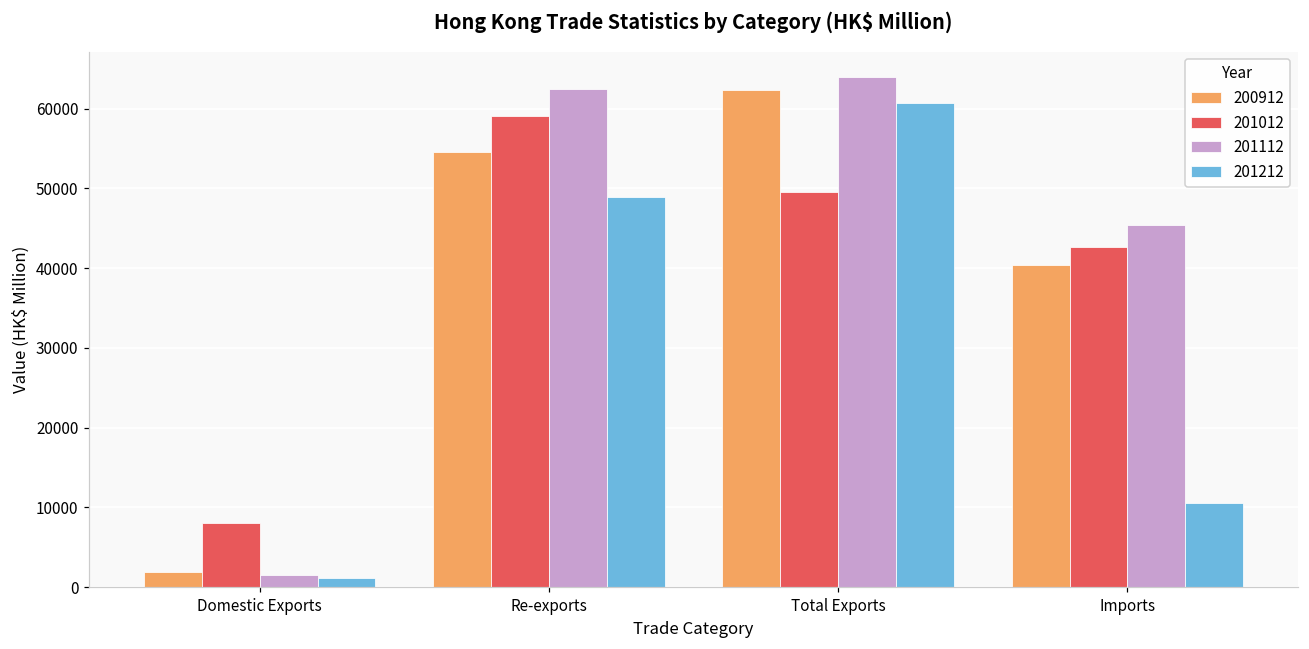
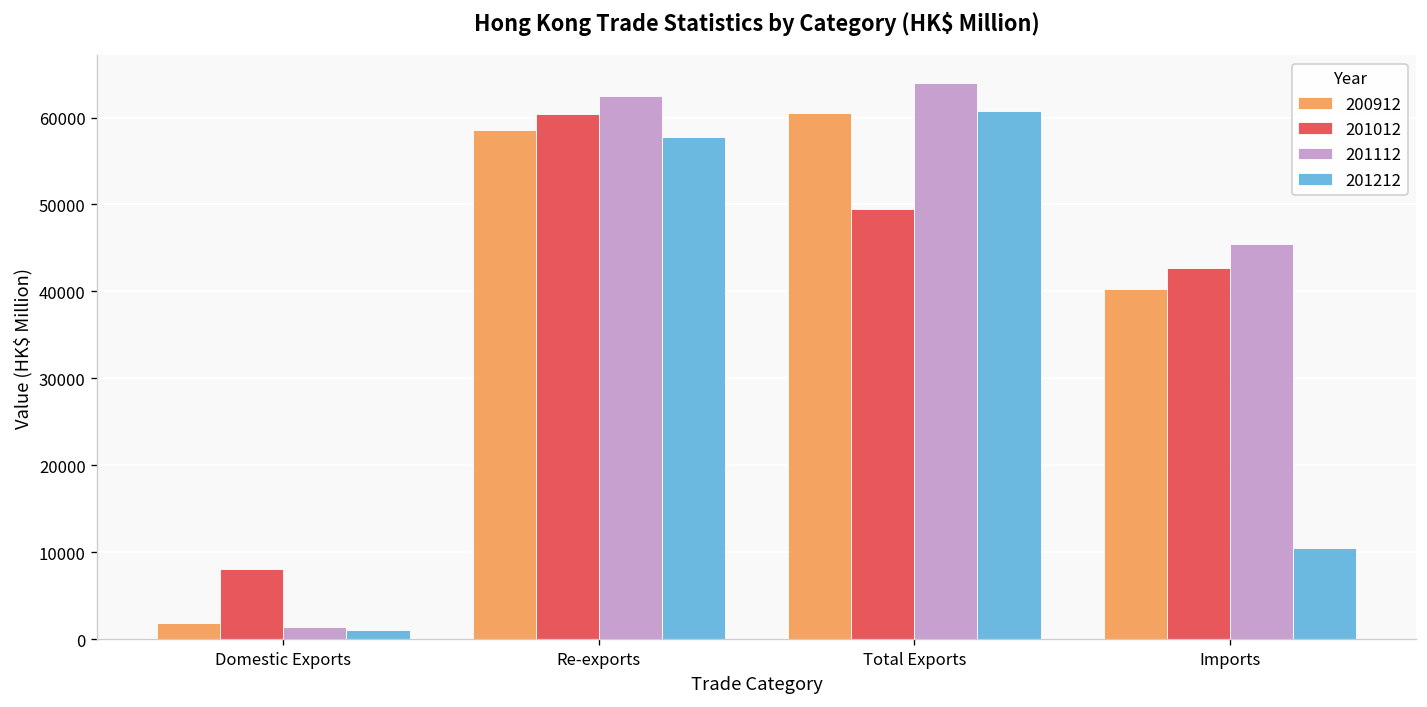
200912, Re-exports: 55000 -> 59000
201012, Re-exports: 59000 -> 60000
201212, Re-exports: 49000 -> 58000
200912, Total Exports: 62000 -> 61000
